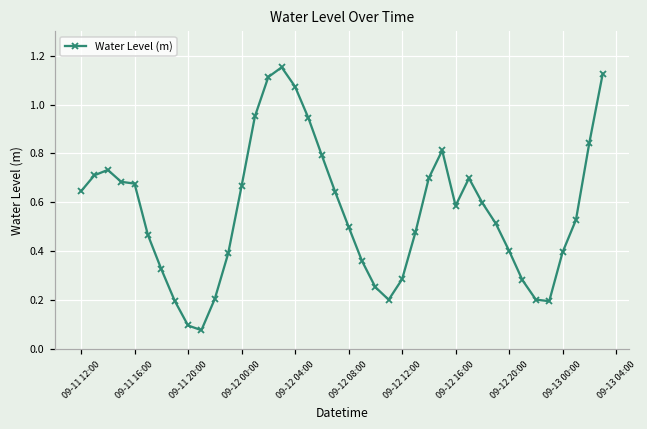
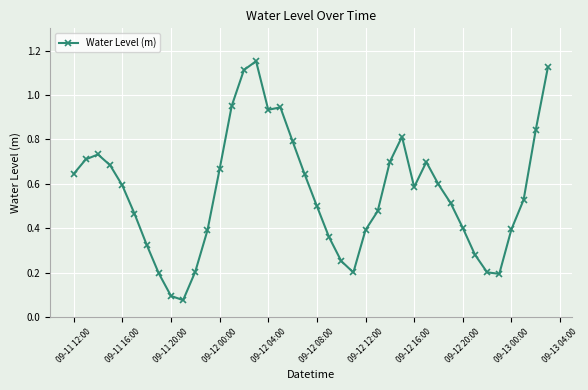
09-11 16:00: 0.68 -> 0.59
09-12 04:00: 1.07 -> 0.93
09-12 12:00: 0.29 -> 0.39
